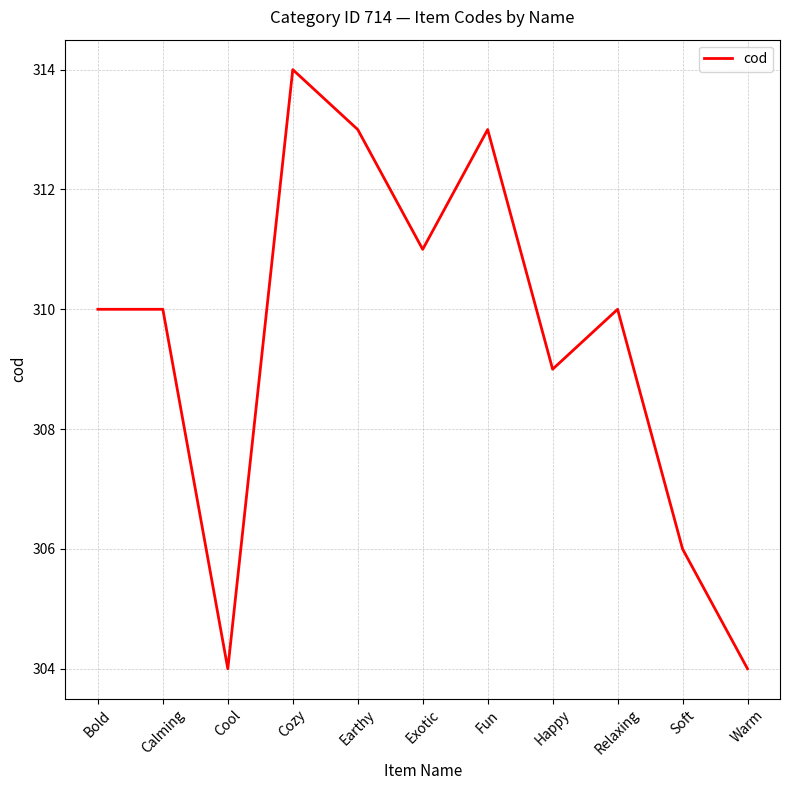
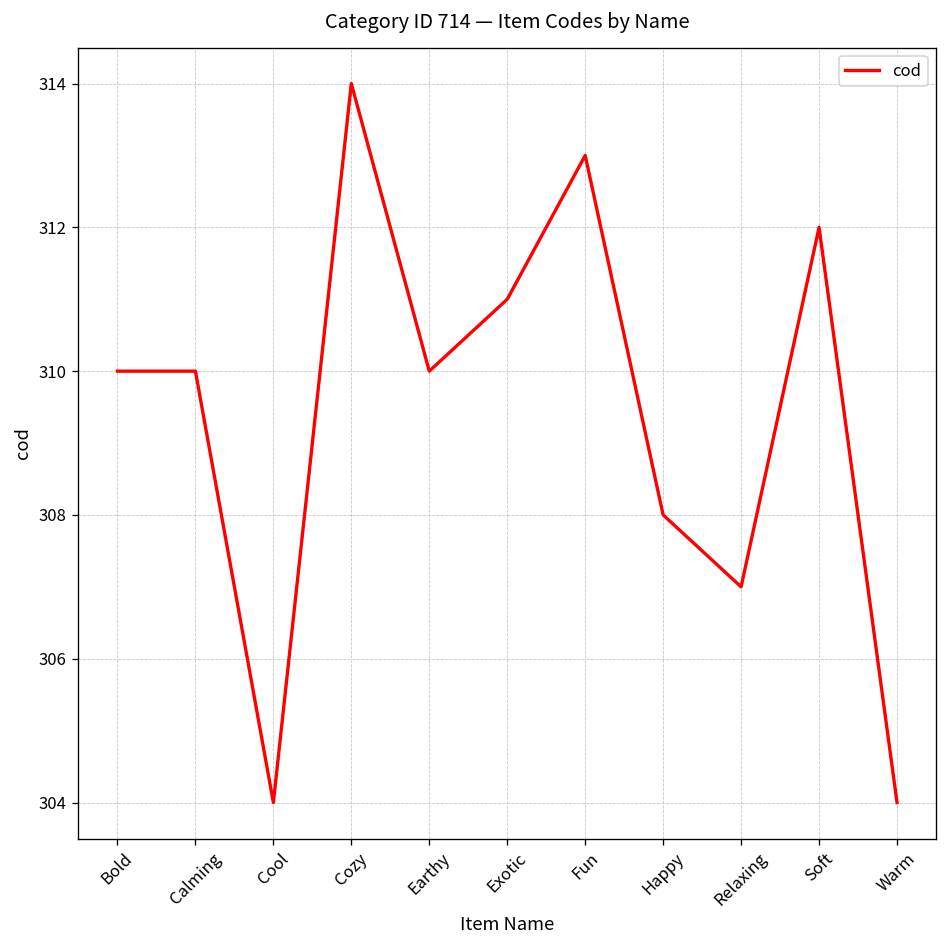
Earthy: 313 -> 310
Happy: 309 -> 308
Relaxing: 310 -> 307
Soft: 306 -> 312
